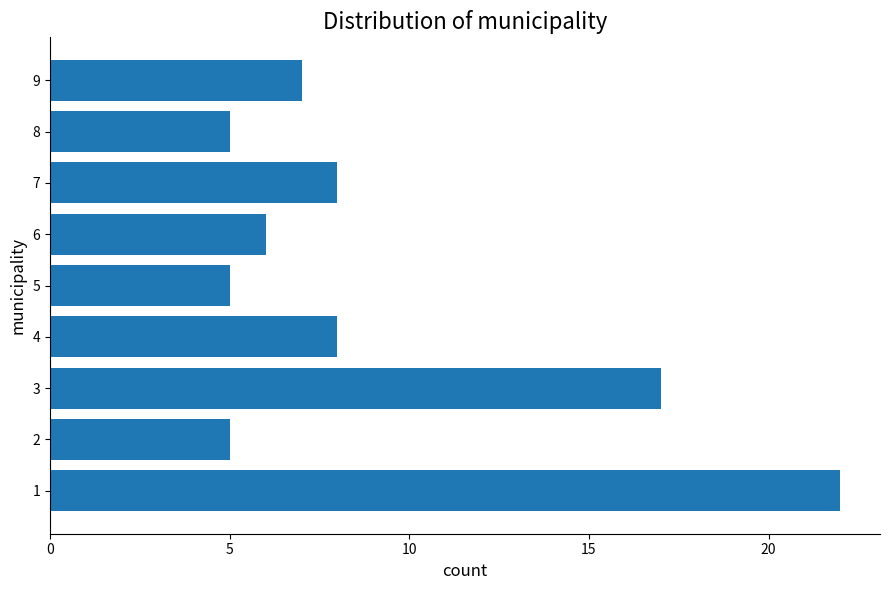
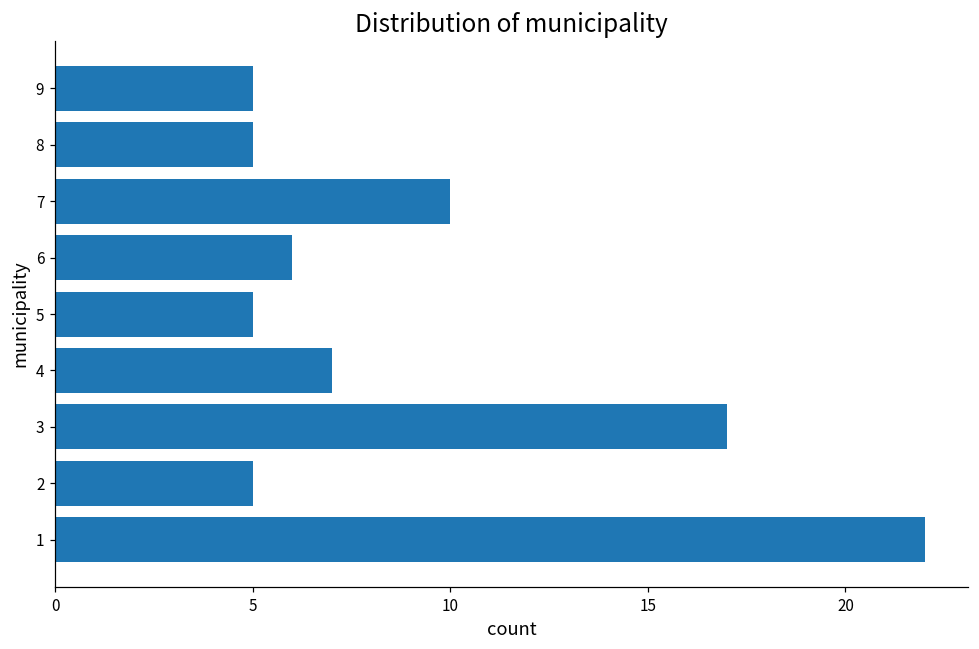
9: 7 -> 5
7: 8 -> 10
4: 8 -> 7
